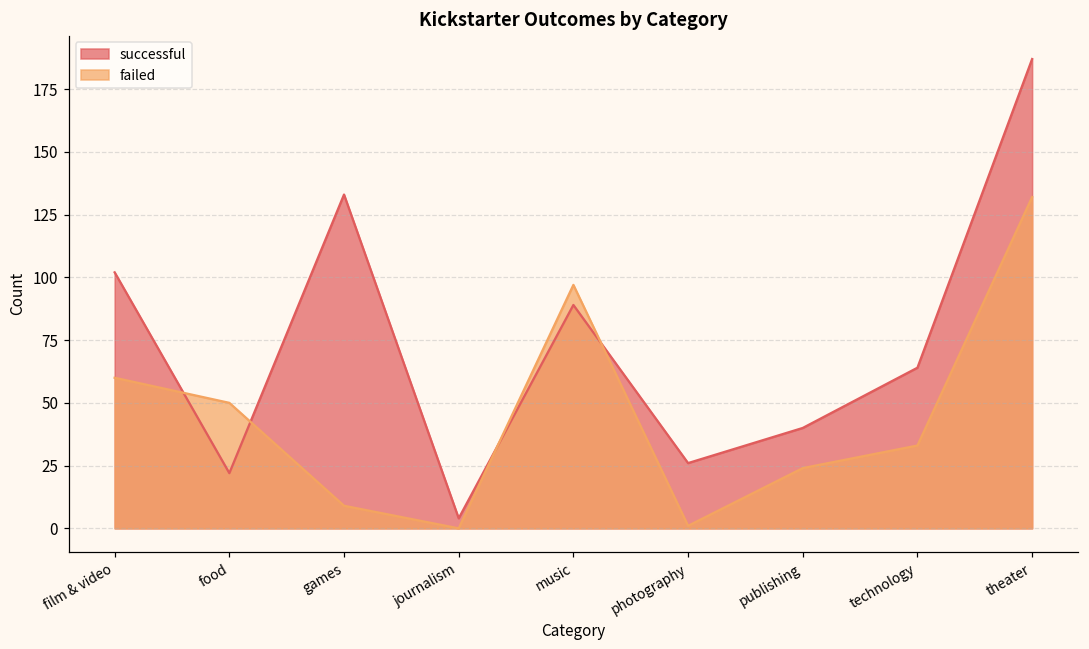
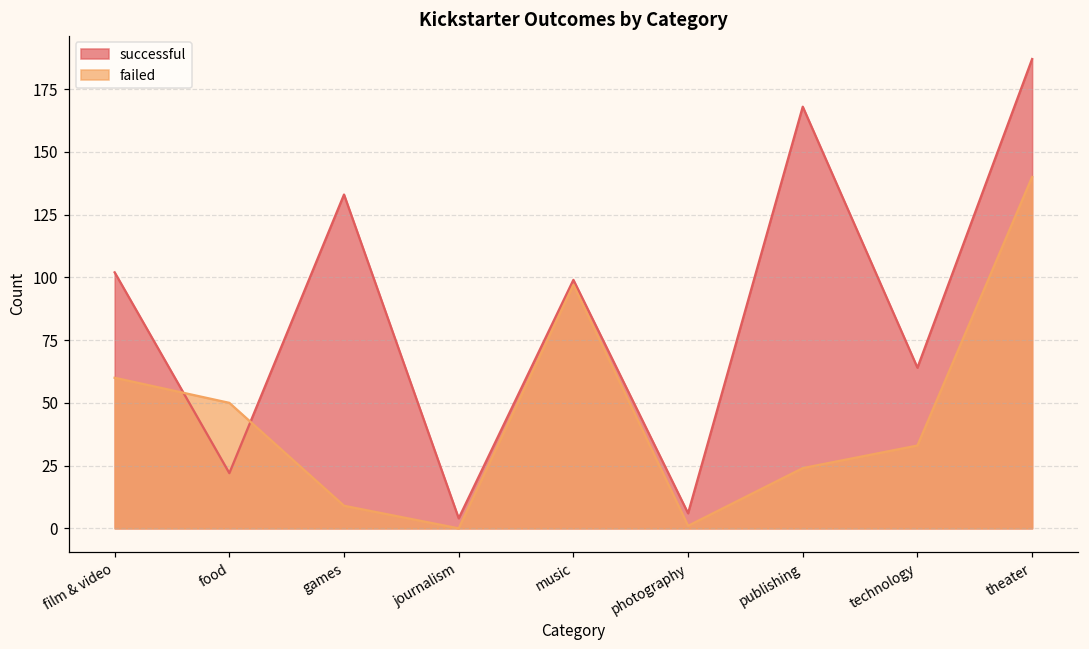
successful, music: 89 -> 99
successful, photography: 26 -> 6
successful, publishing: 40 -> 168
failed, theater: 132 -> 140
